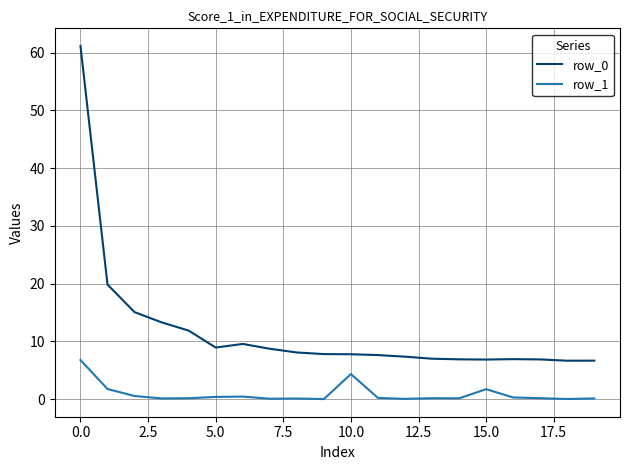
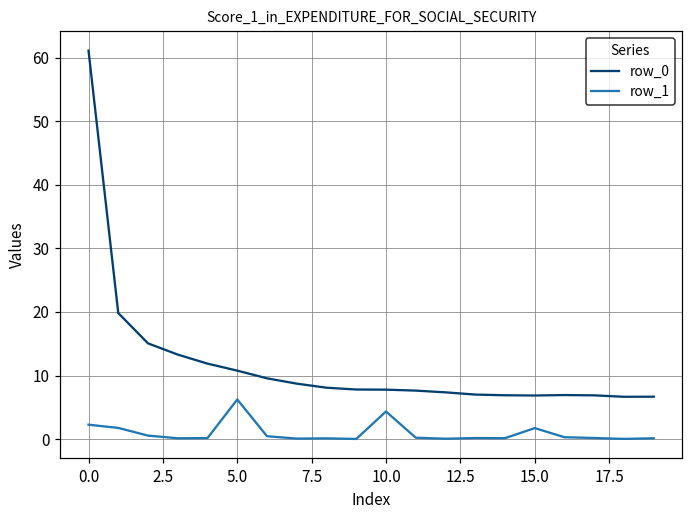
row_1, 0.0: 7 -> 2
row_0, 5.0: 9 -> 11
row_1, 5.0: 0 -> 6
